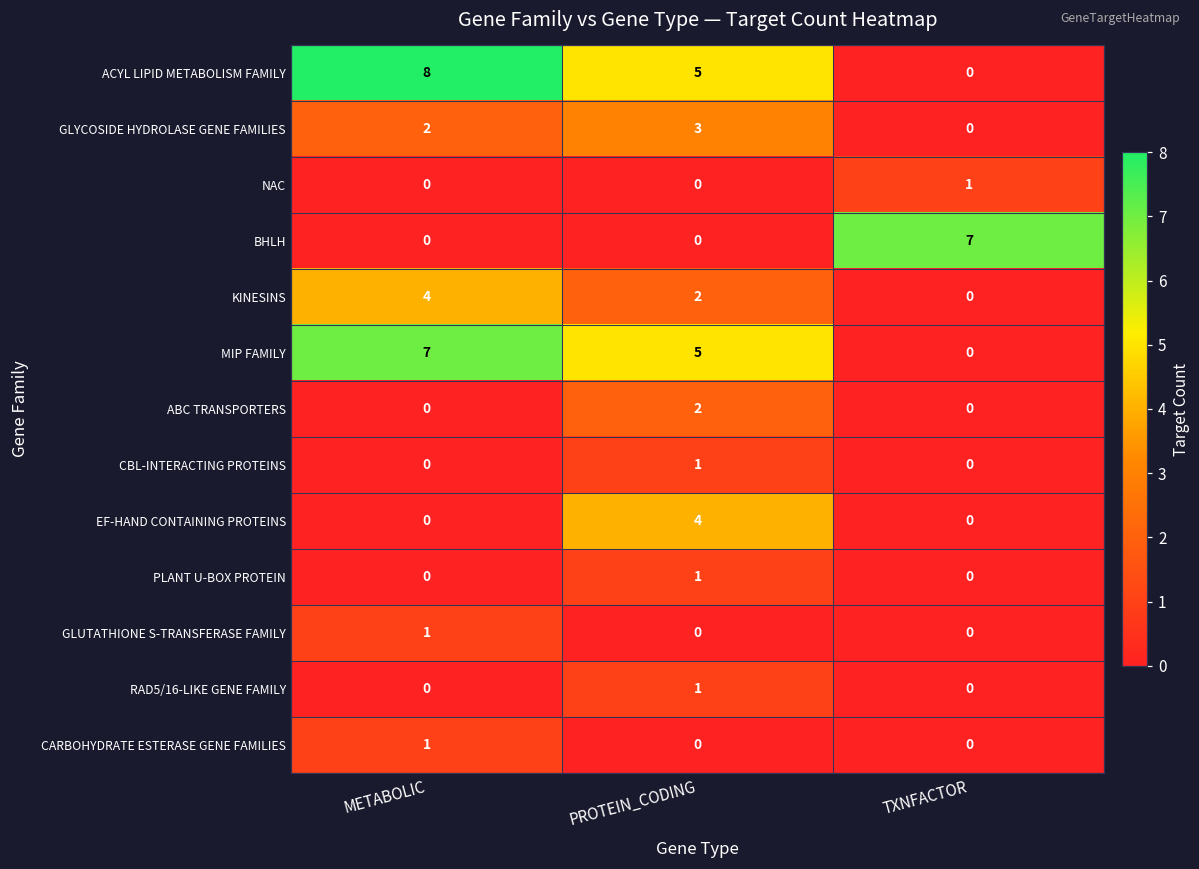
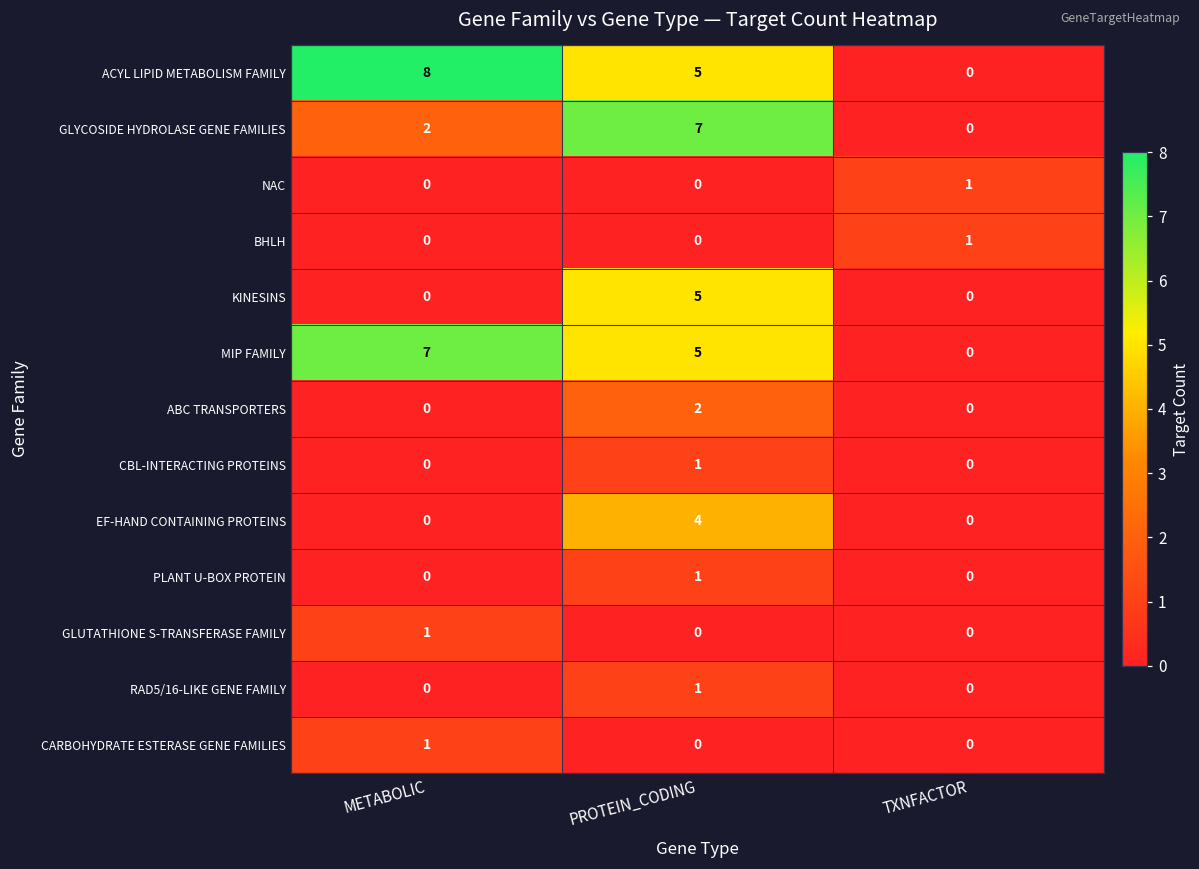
GLYCOSIDE HYDROLASE GENE FAMILIES, PROTEIN_CODING: 3 -> 7
BHLH, TXNFACTOR: 7 -> 1
KINESINS, METABOLIC: 4 -> 0
KINESINS, PROTEIN_CODING: 2 -> 5
